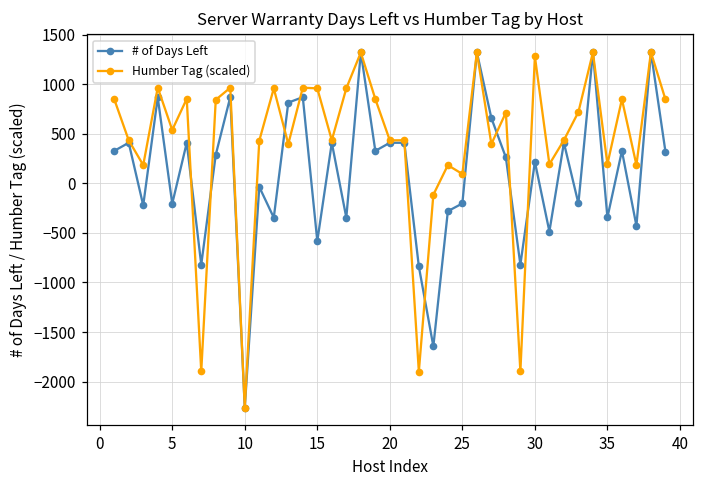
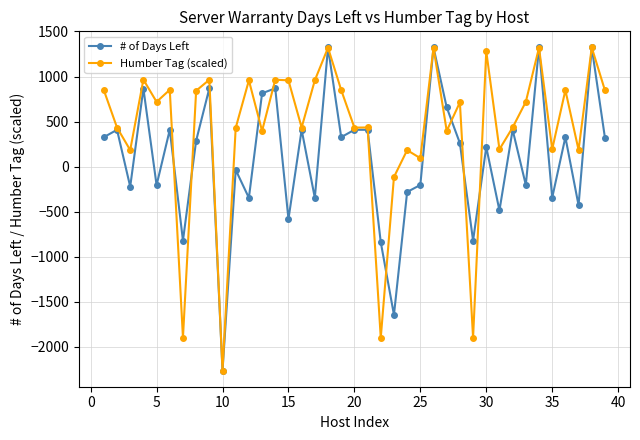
Humber Tag (scaled), 5: 500 -> 700
